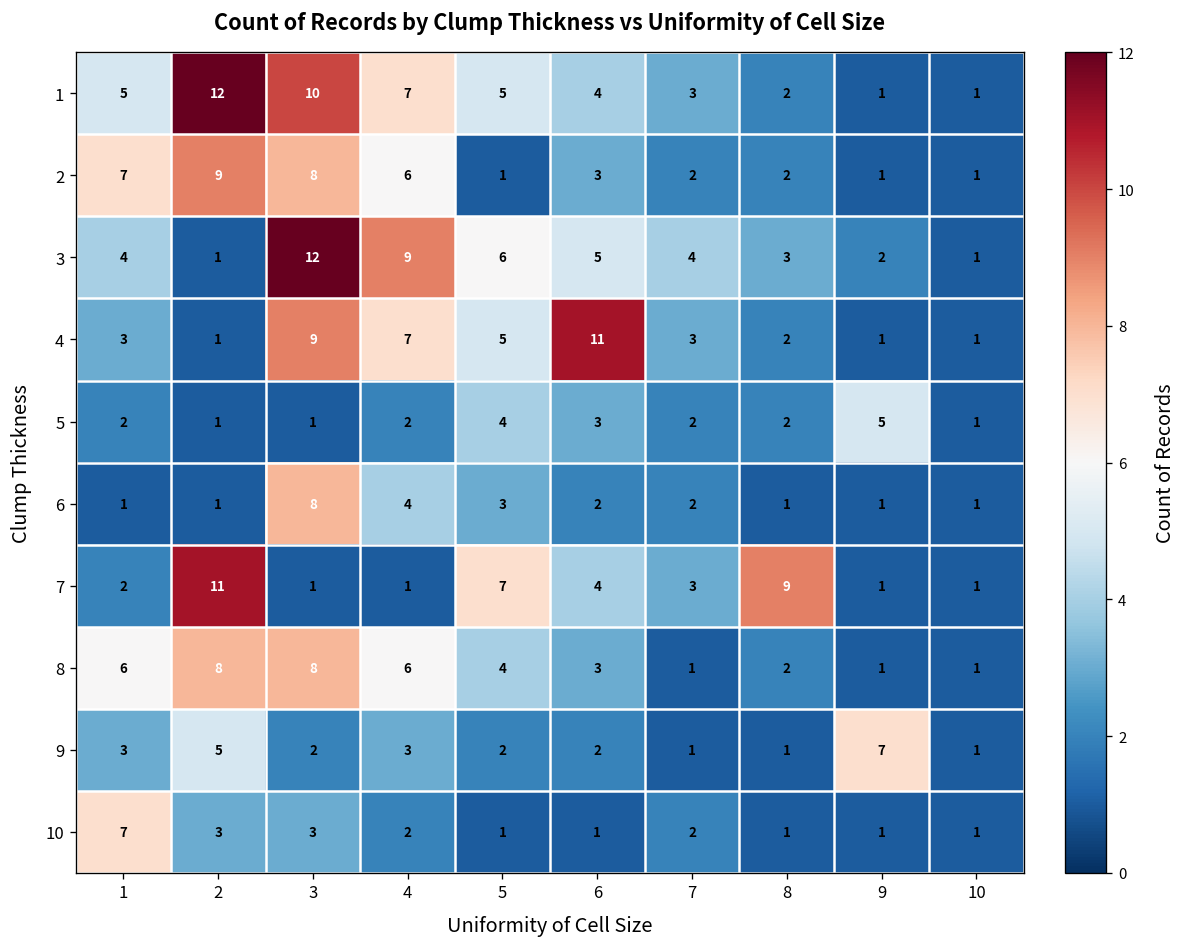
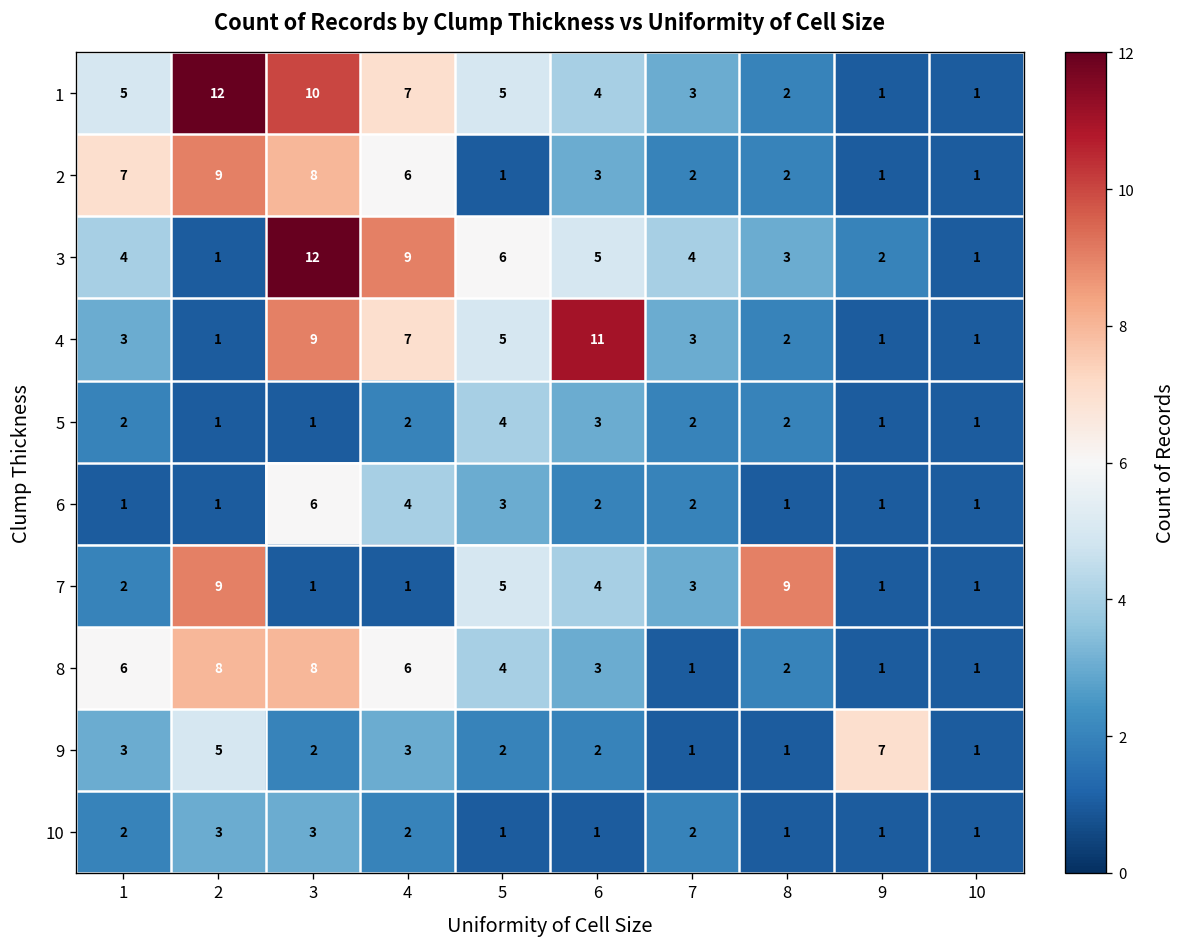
5, 9: 5 -> 1
6, 3: 8 -> 6
7, 2: 11 -> 9
7, 5: 7 -> 5
10, 1: 7 -> 2
